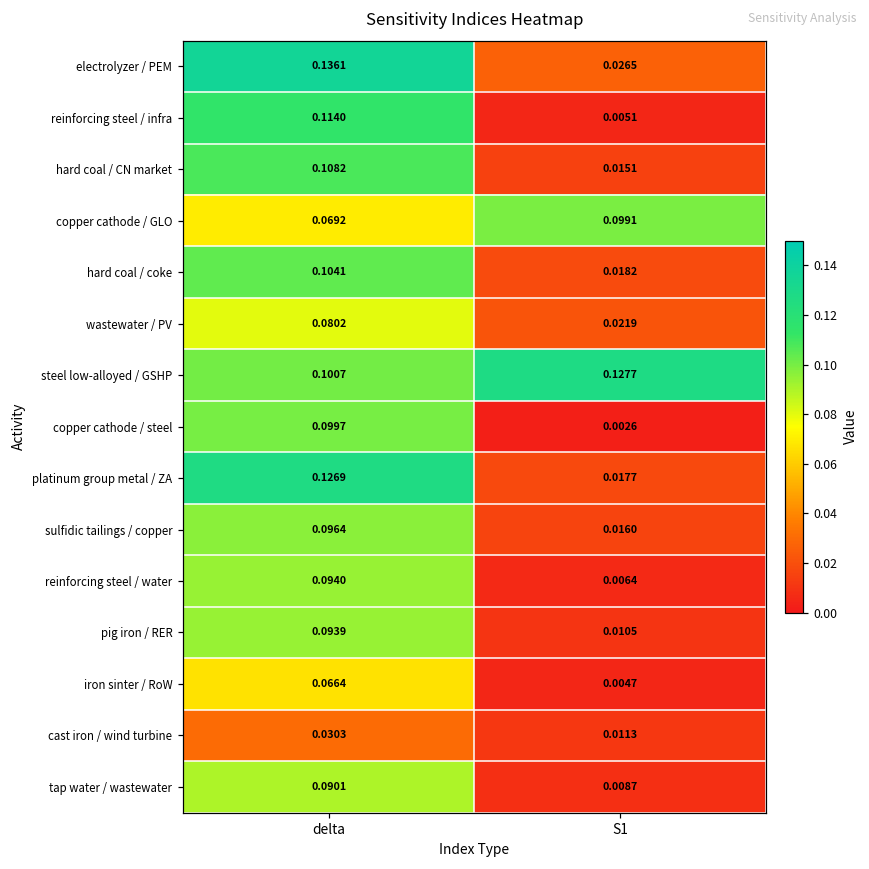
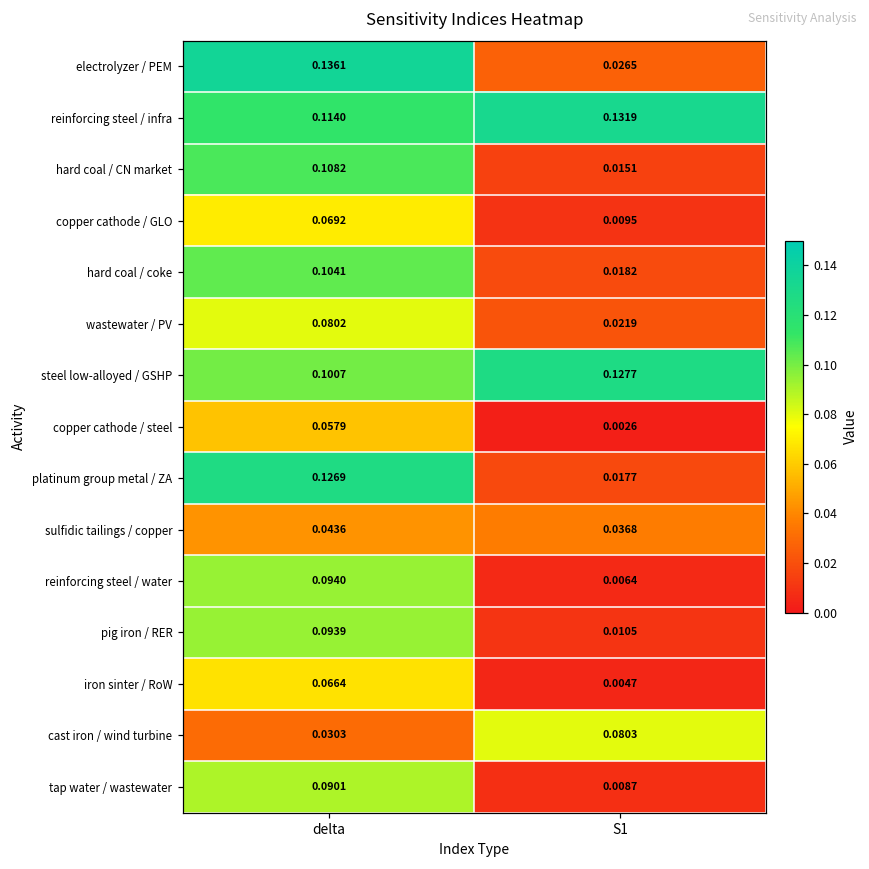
reinforcing steel / infra, S1: 0.0051 -> 0.1319
copper cathode / GLO, S1: 0.0991 -> 0.0095
copper cathode / steel, delta: 0.0997 -> 0.0579
sulfidic tailings / copper, delta: 0.0964 -> 0.0436
sulfidic tailings / copper, S1: 0.0160 -> 0.0368
cast iron / wind turbine, S1: 0.0113 -> 0.0803
